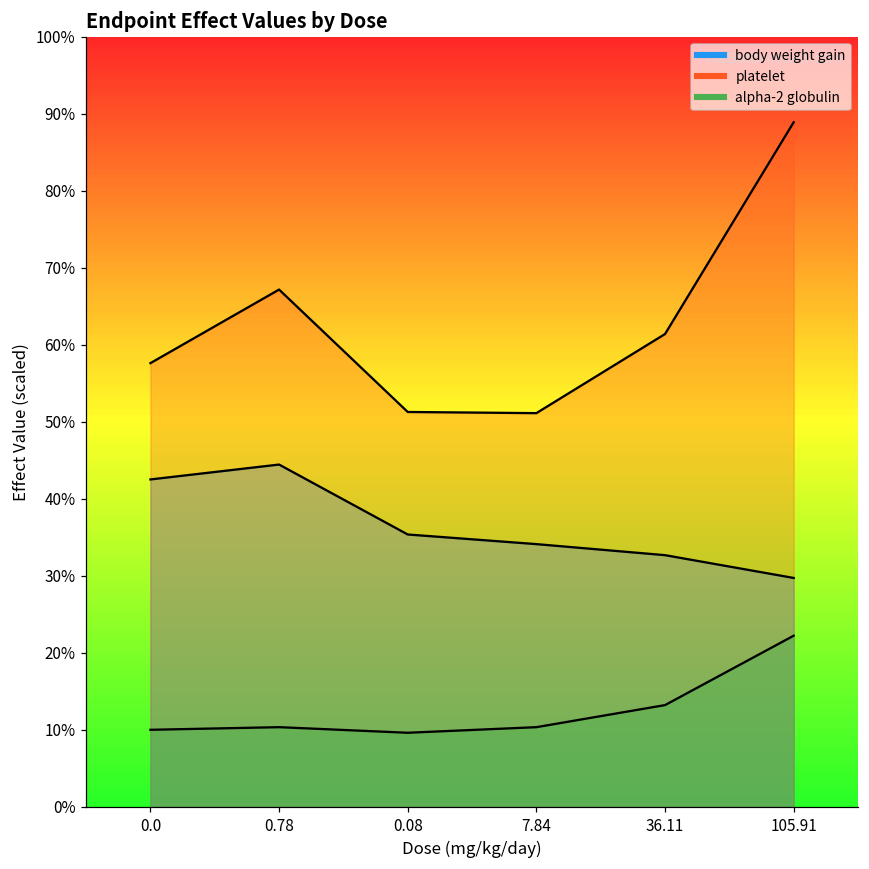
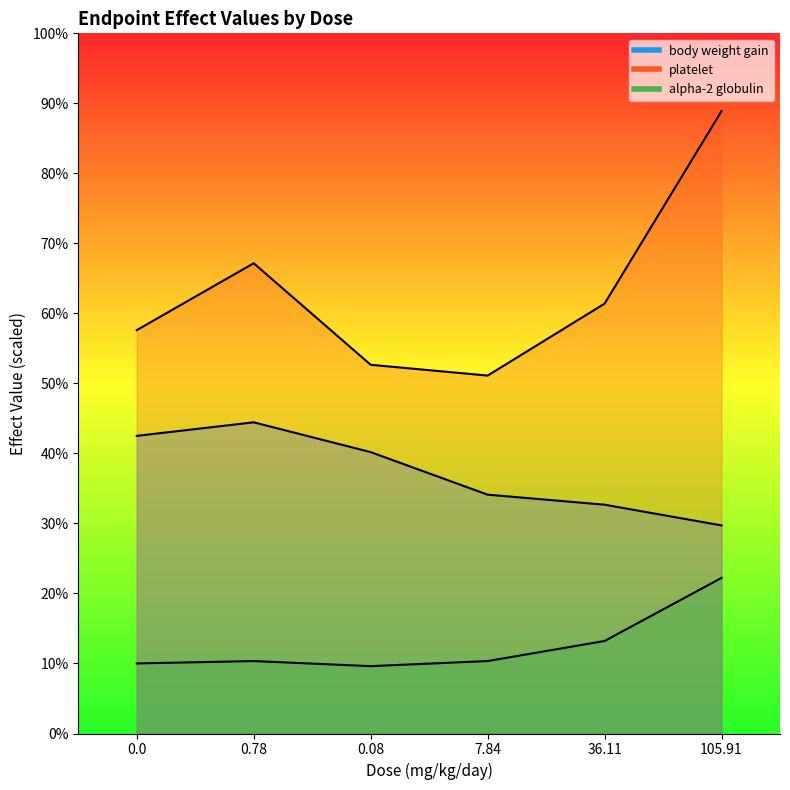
body weight gain, 0.08: 35% -> 40%
platelet, 0.08: 51% -> 53%
